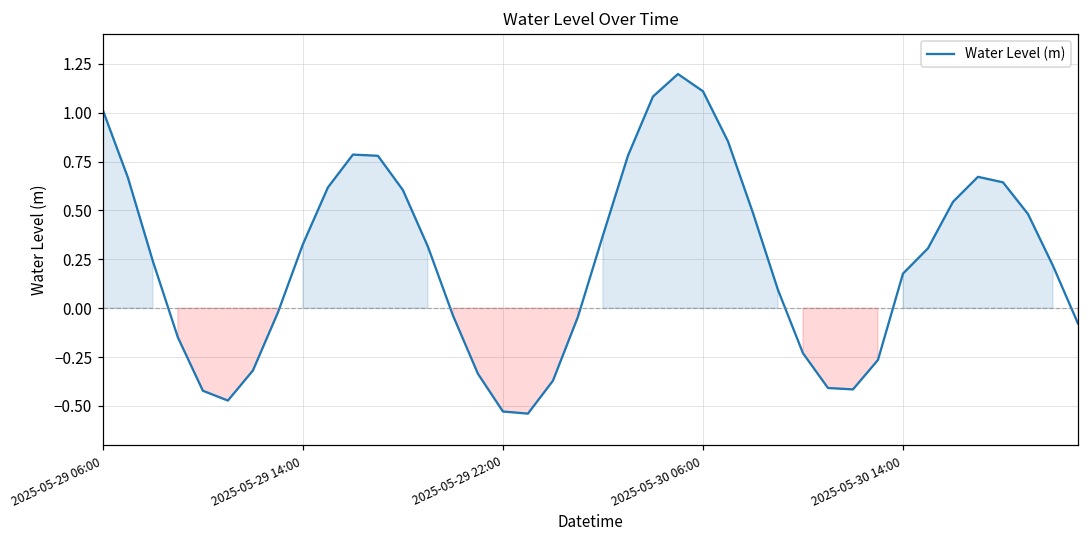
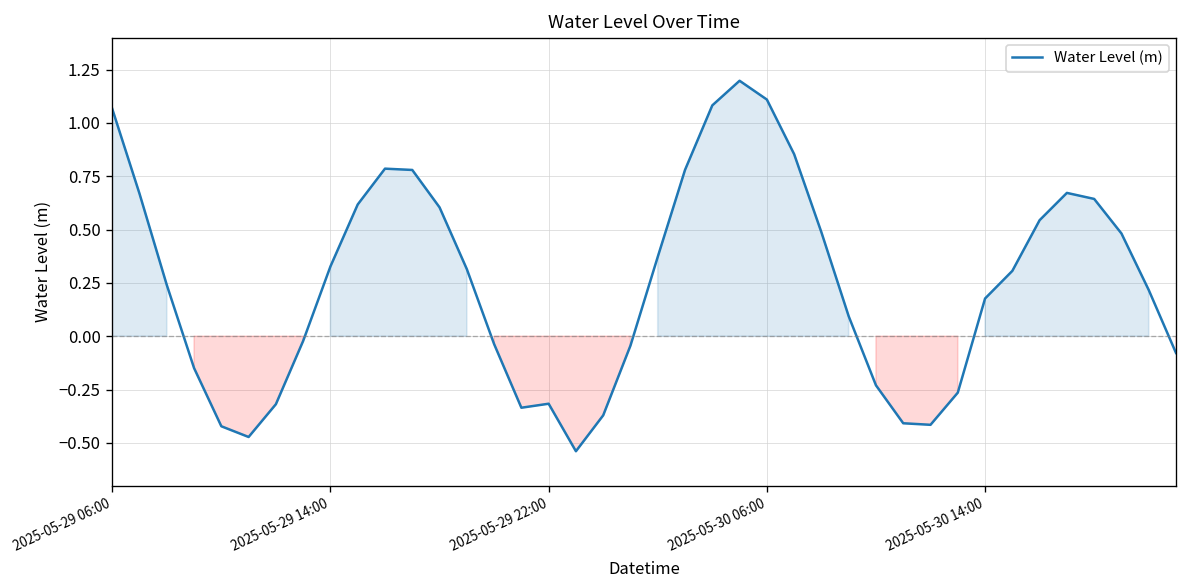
2025-05-29 06:00: 1.01 -> 1.07
2025-05-29 22:00: -0.53 -> -0.32
